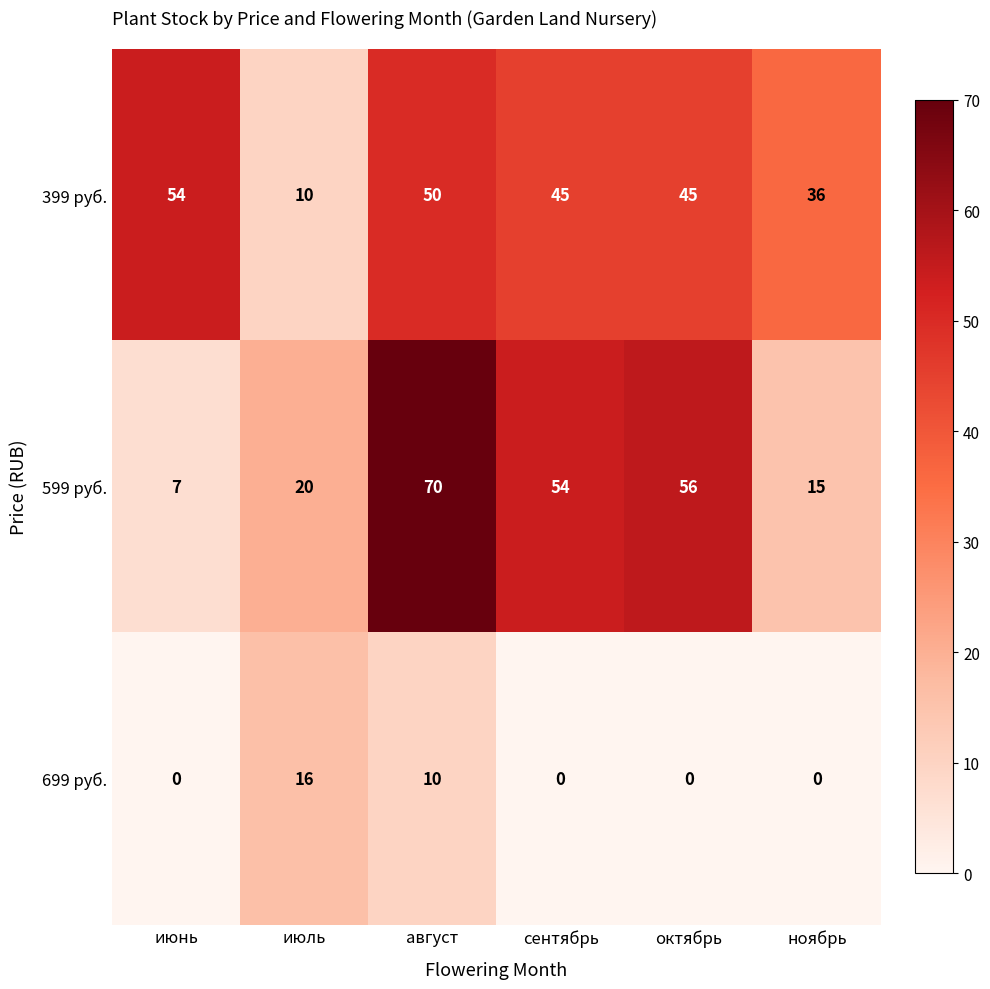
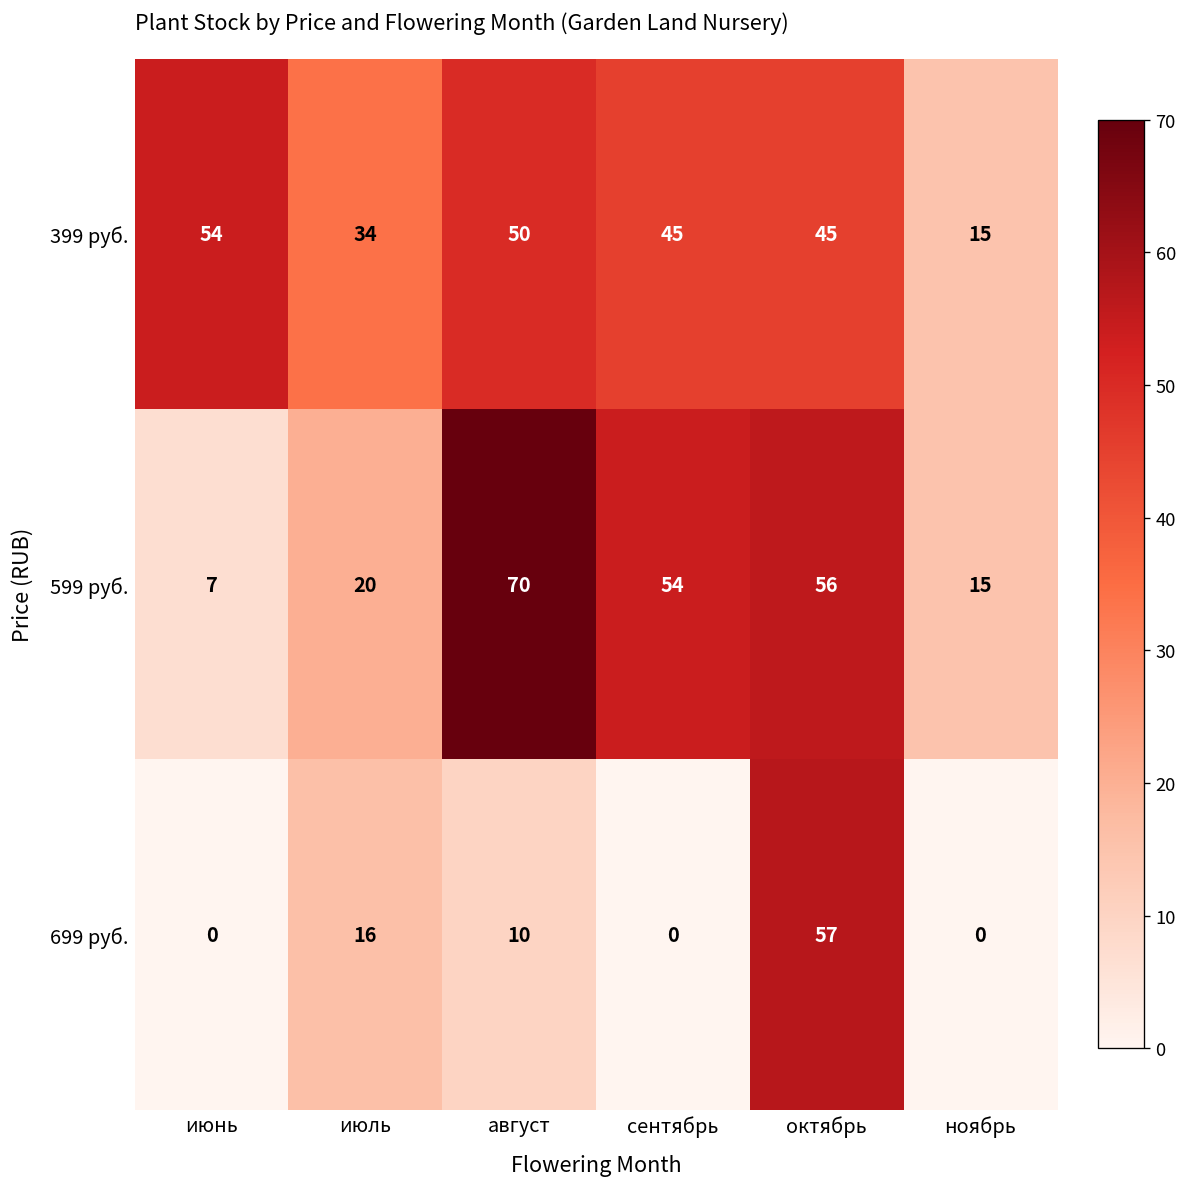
399 руб., июль: 10 -> 34
399 руб., ноябрь: 36 -> 15
699 руб., октябрь: 0 -> 57
